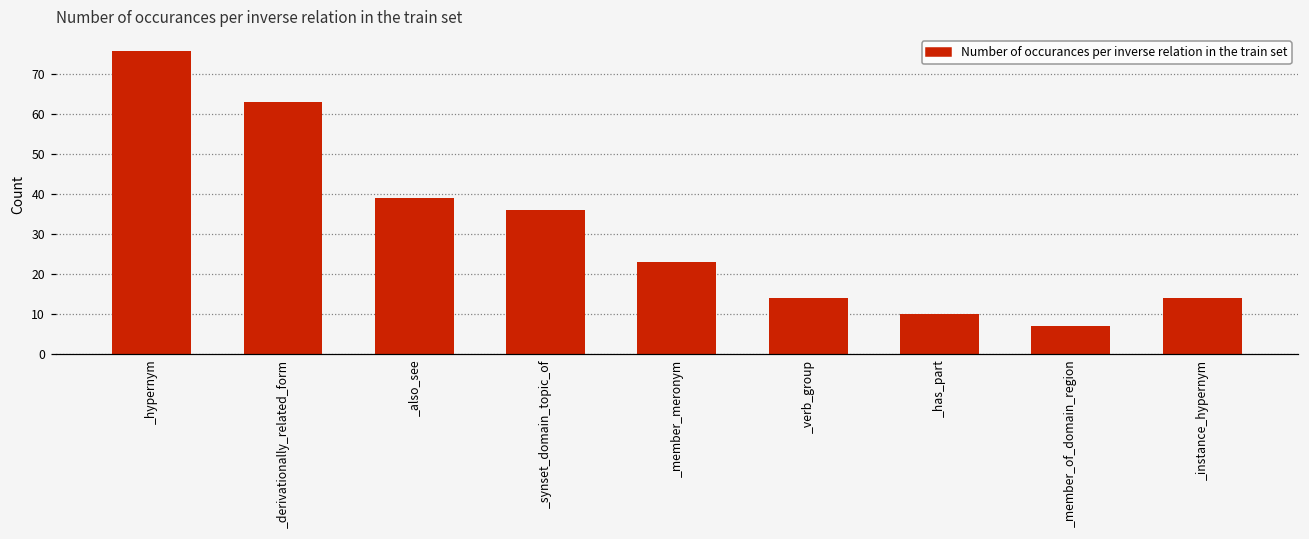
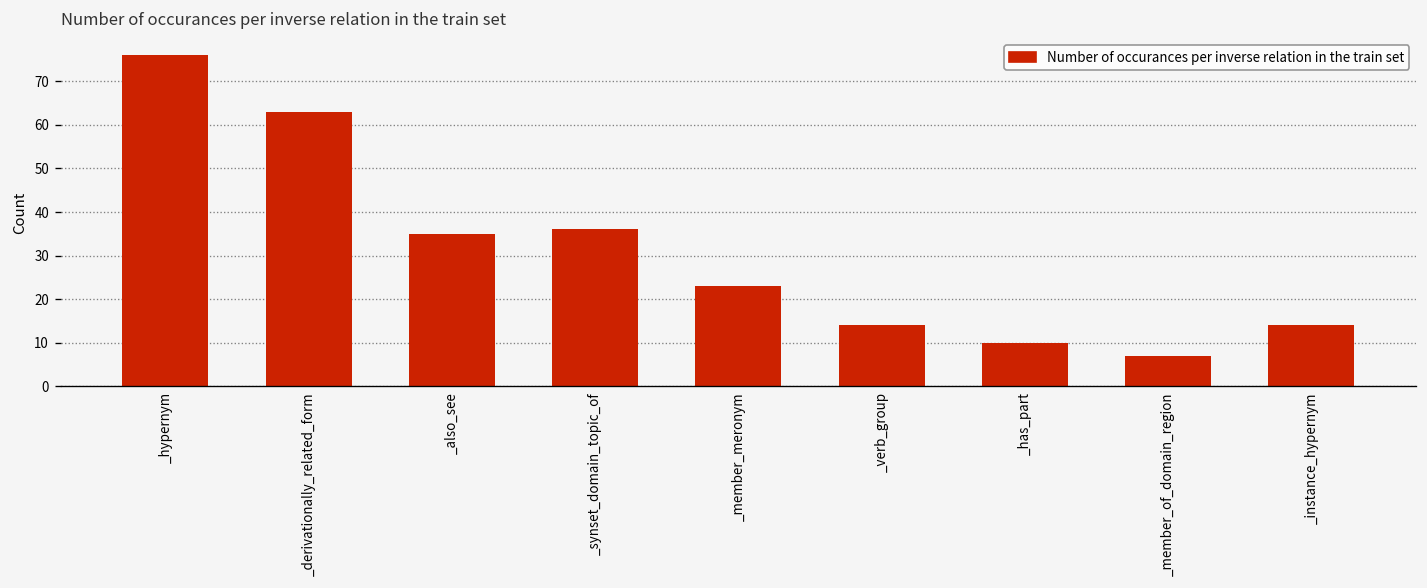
_also_see: 39 -> 35
